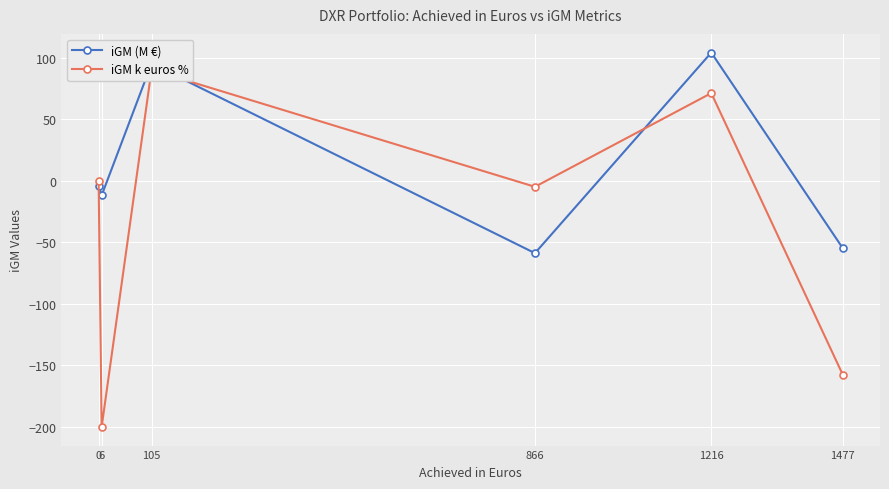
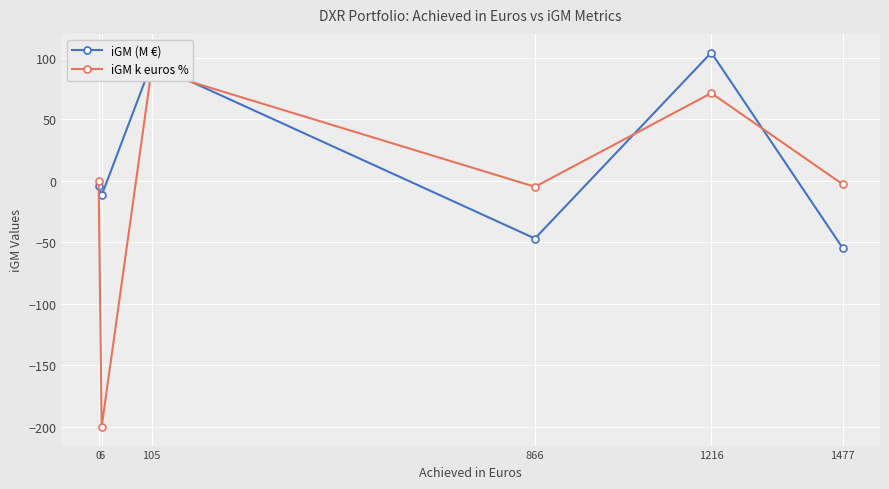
iGM (M €), 866: -59 -> -47
iGM k euros %, 1477: -158 -> -3
